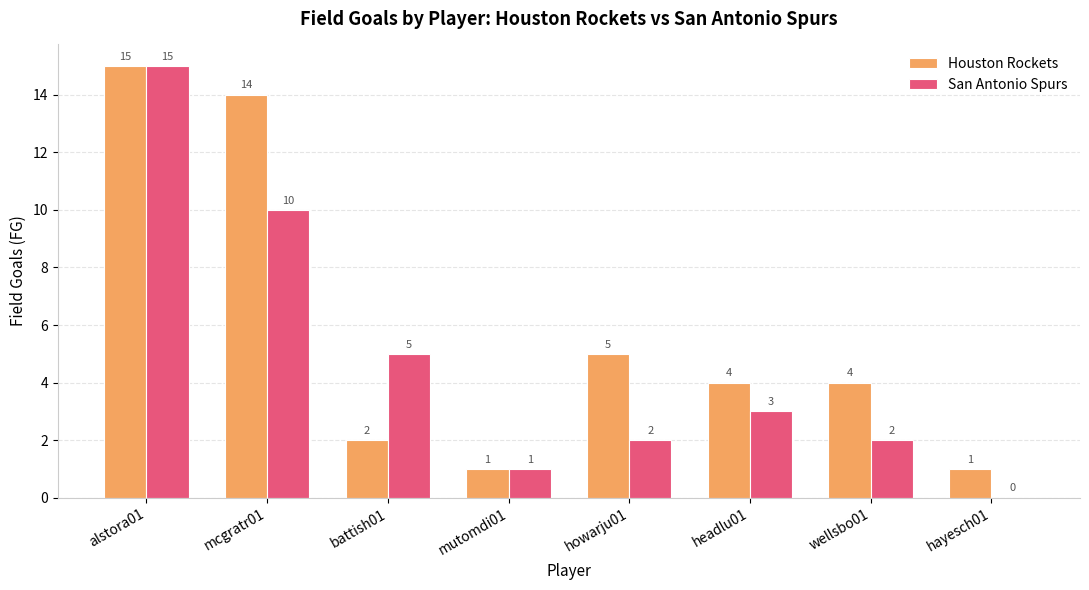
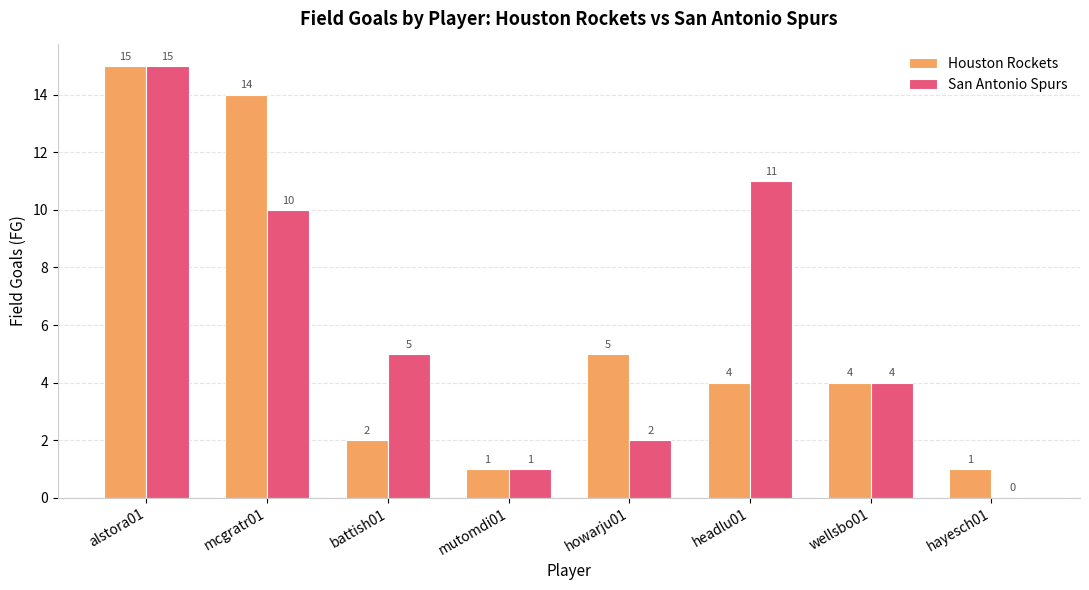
San Antonio Spurs, headlu01: 3 -> 11
San Antonio Spurs, wellsbo01: 2 -> 4
